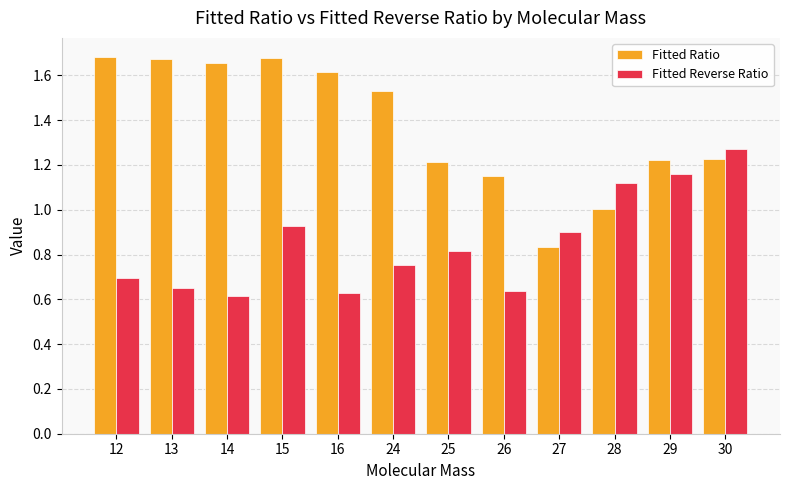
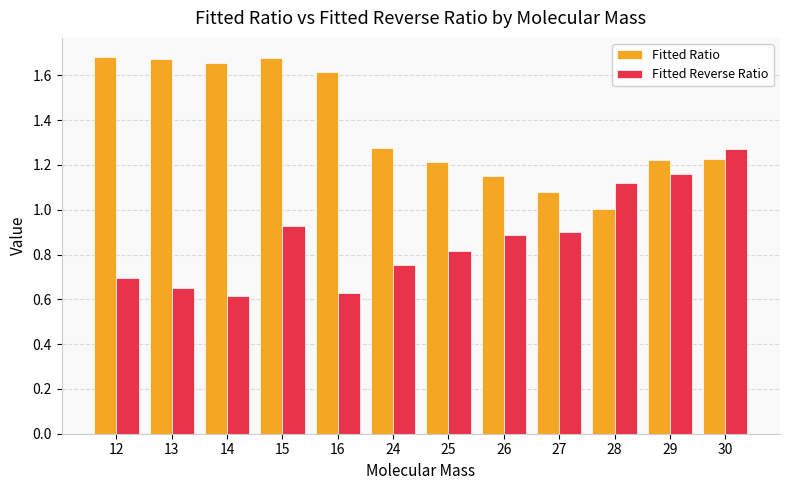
Fitted Ratio, 24: 1.53 -> 1.28
Fitted Reverse Ratio, 26: 0.64 -> 0.89
Fitted Ratio, 27: 0.83 -> 1.08
